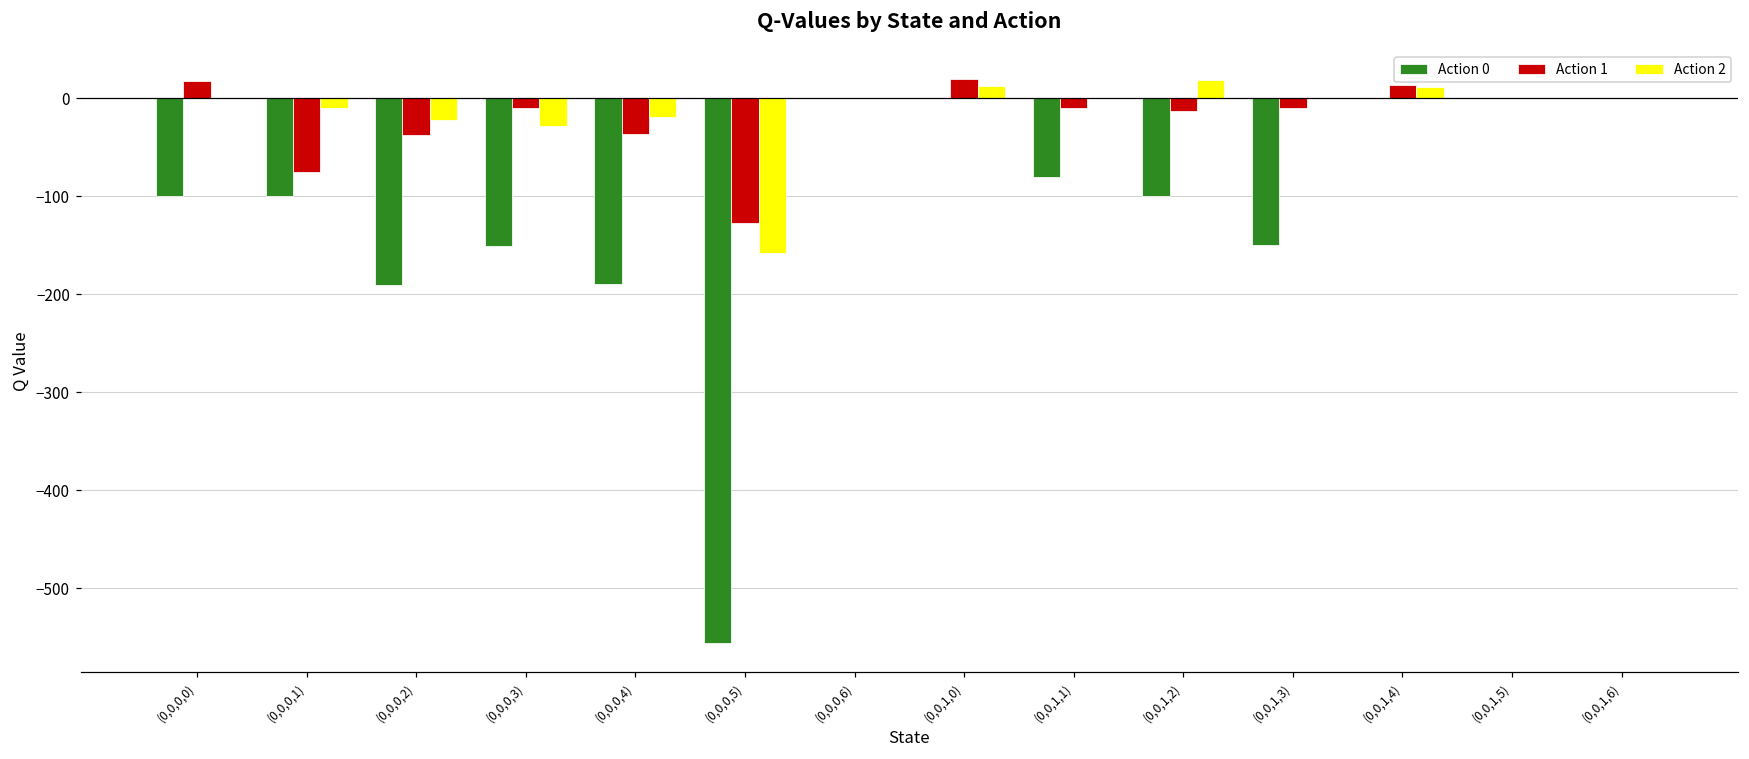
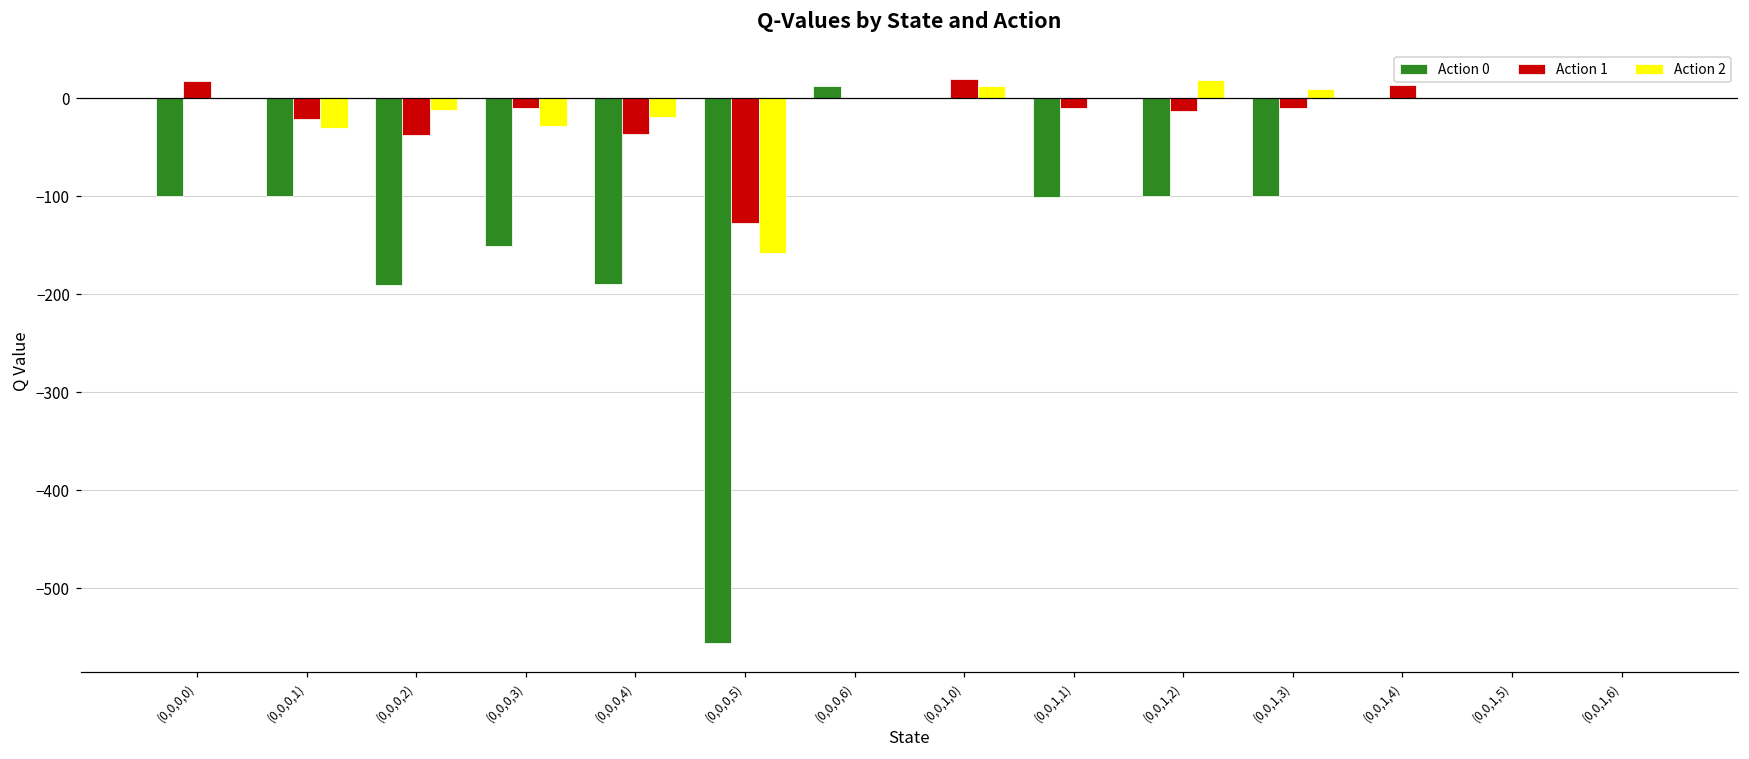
Action 1, (0,0,0,1): -80 -> -20
Action 2, (0,0,0,1): -10 -> -30
Action 2, (0,0,0,2): -20 -> -10
Action 0, (0,0,0,6): 0 -> 10
Action 0, (0,0,1,1): -80 -> -100
Action 0, (0,0,1,3): -150 -> -100
Action 2, (0,0,1,3): 0 -> 10
Action 2, (0,0,1,4): 10 -> 0
